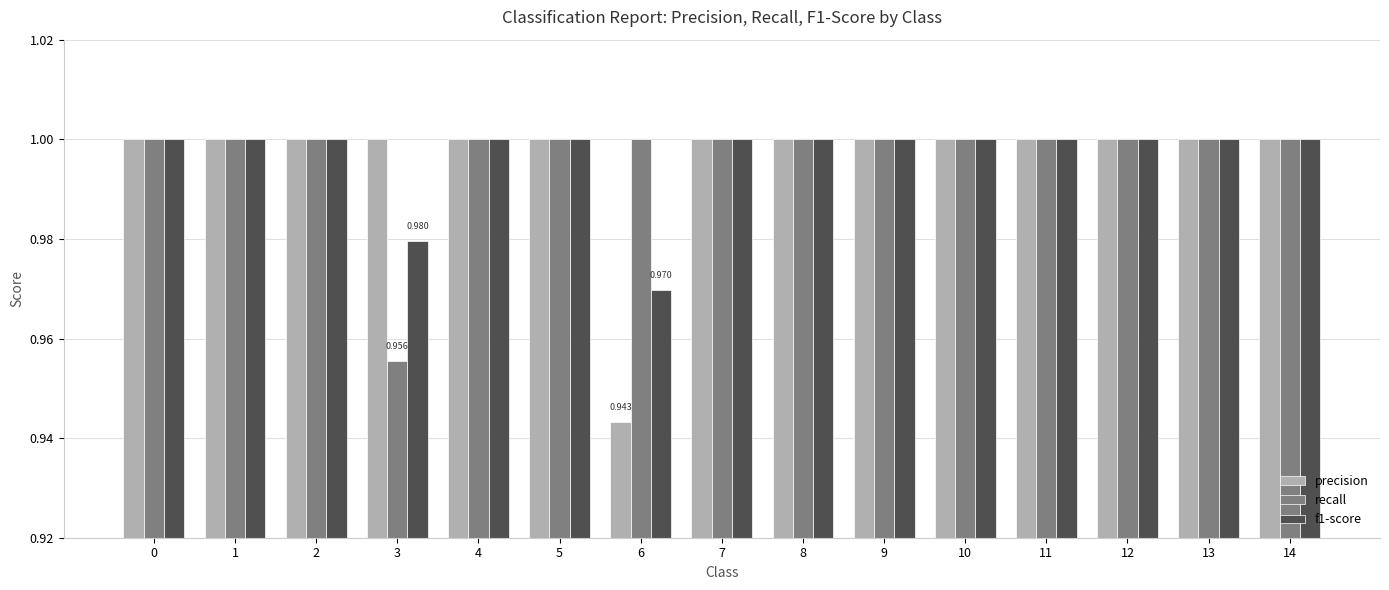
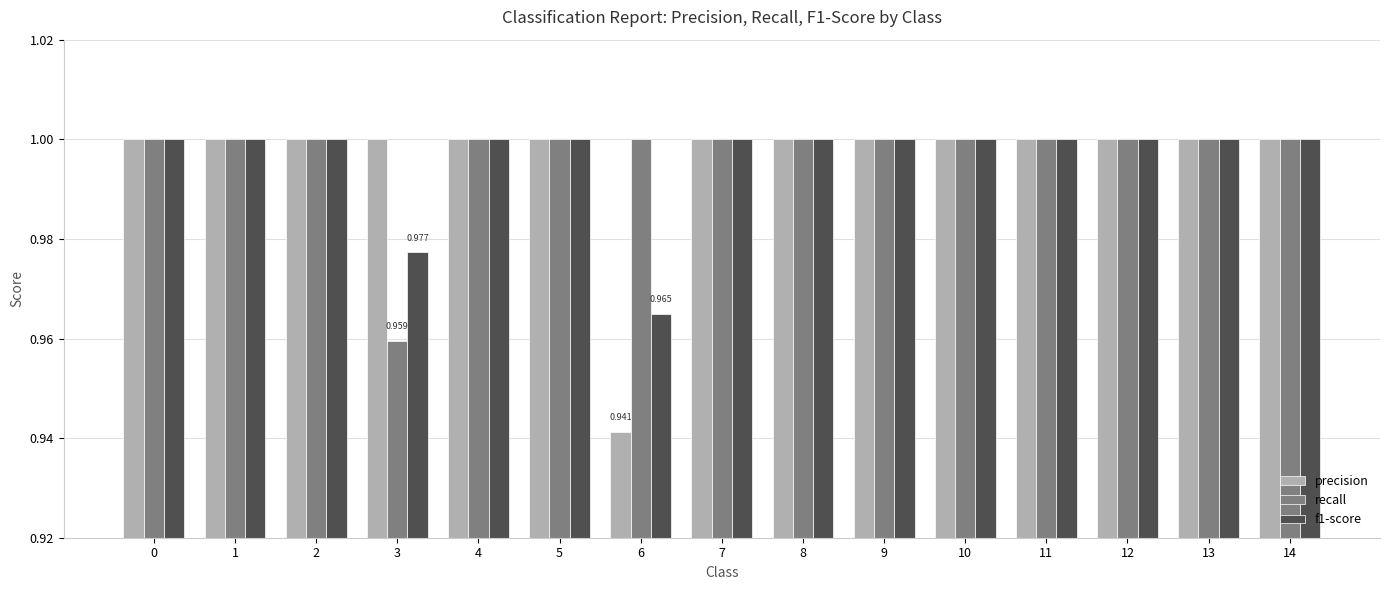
recall, 3: 0.956 -> 0.959
f1-score, 3: 0.980 -> 0.977
precision, 6: 0.943 -> 0.941
f1-score, 6: 0.970 -> 0.965
